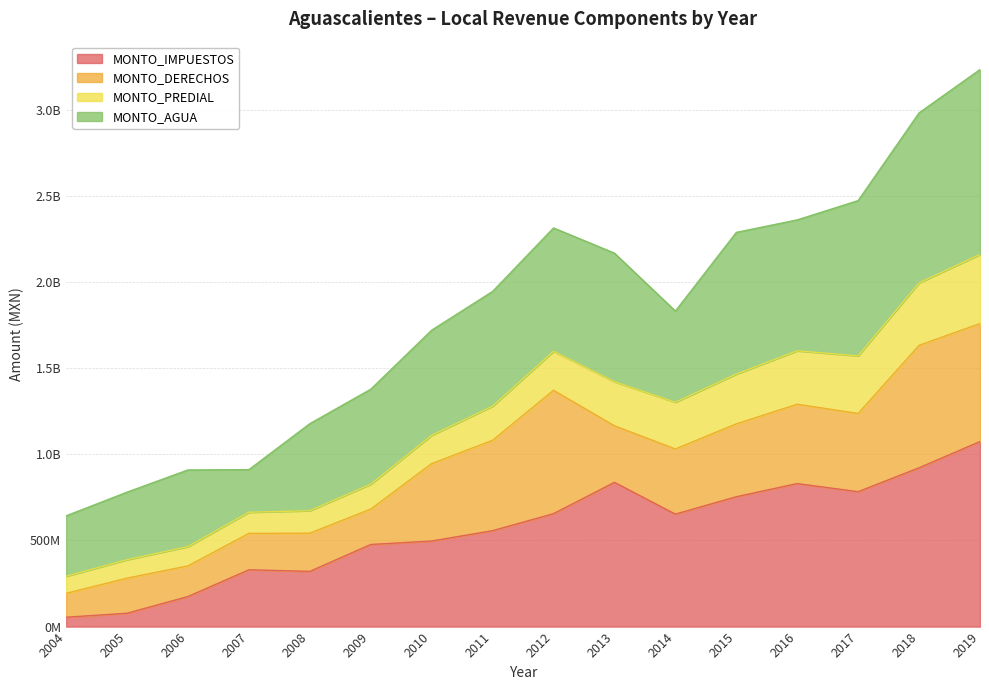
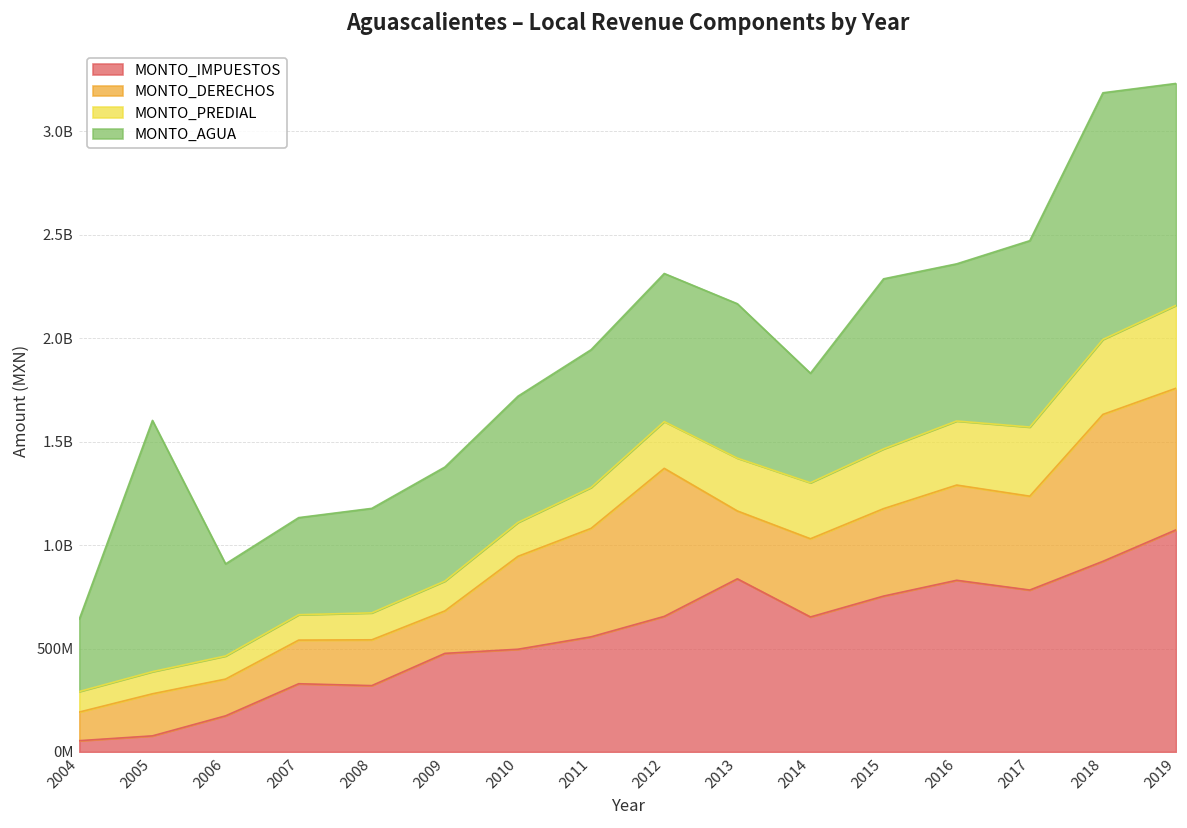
MONTO_AGUA, 2005: 390000000 -> 1210000000
MONTO_AGUA, 2007: 250000000 -> 470000000
MONTO_AGUA, 2018: 990000000 -> 1190000000
